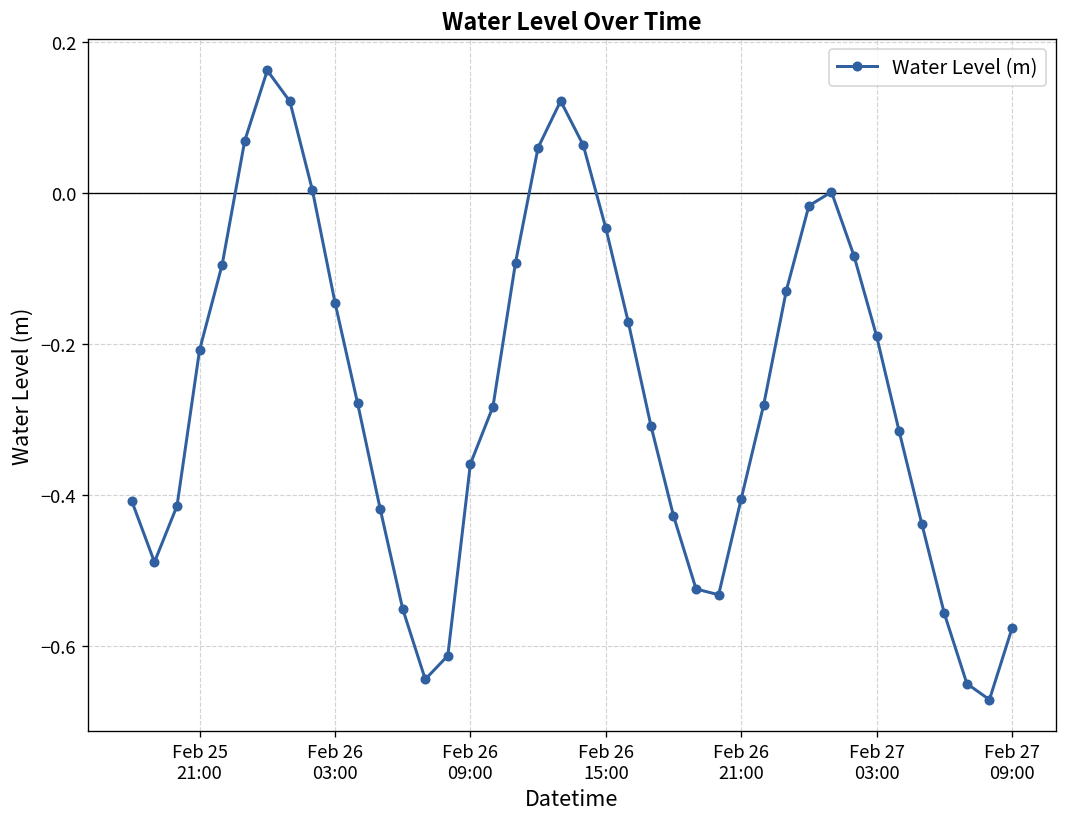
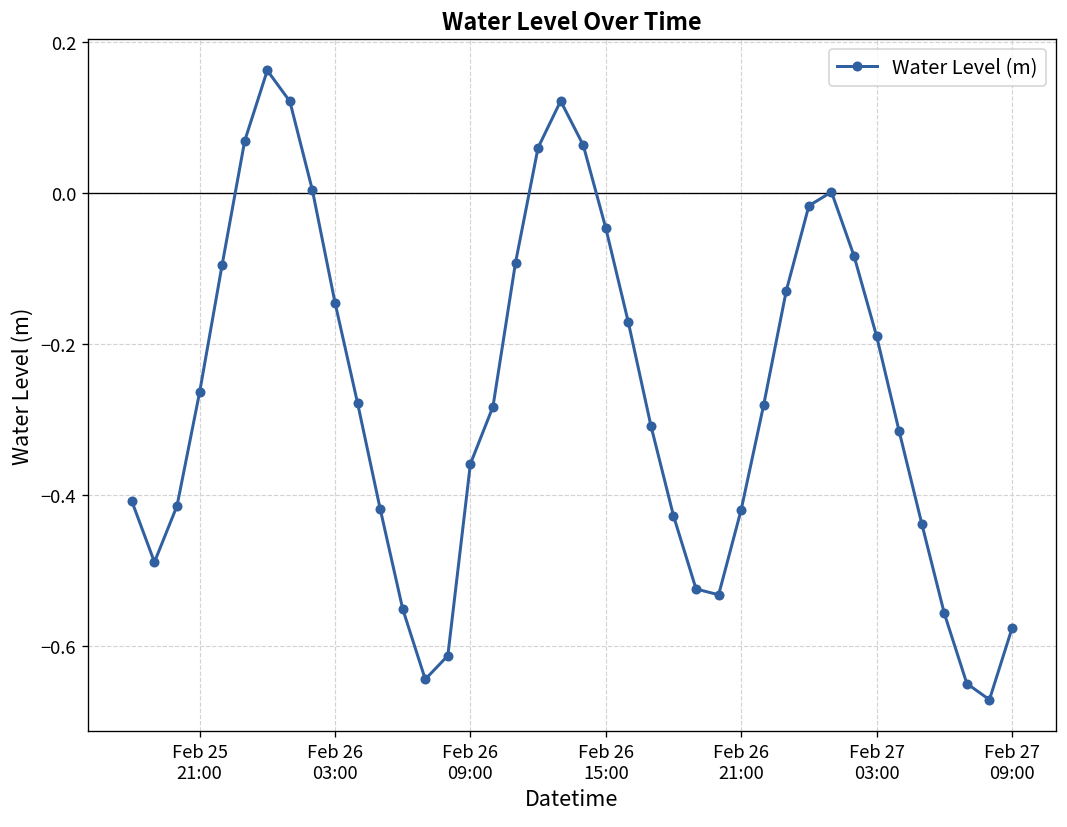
Feb 25 21:00: -0.21 -> -0.26
Feb 26 21:00: -0.40 -> -0.42
